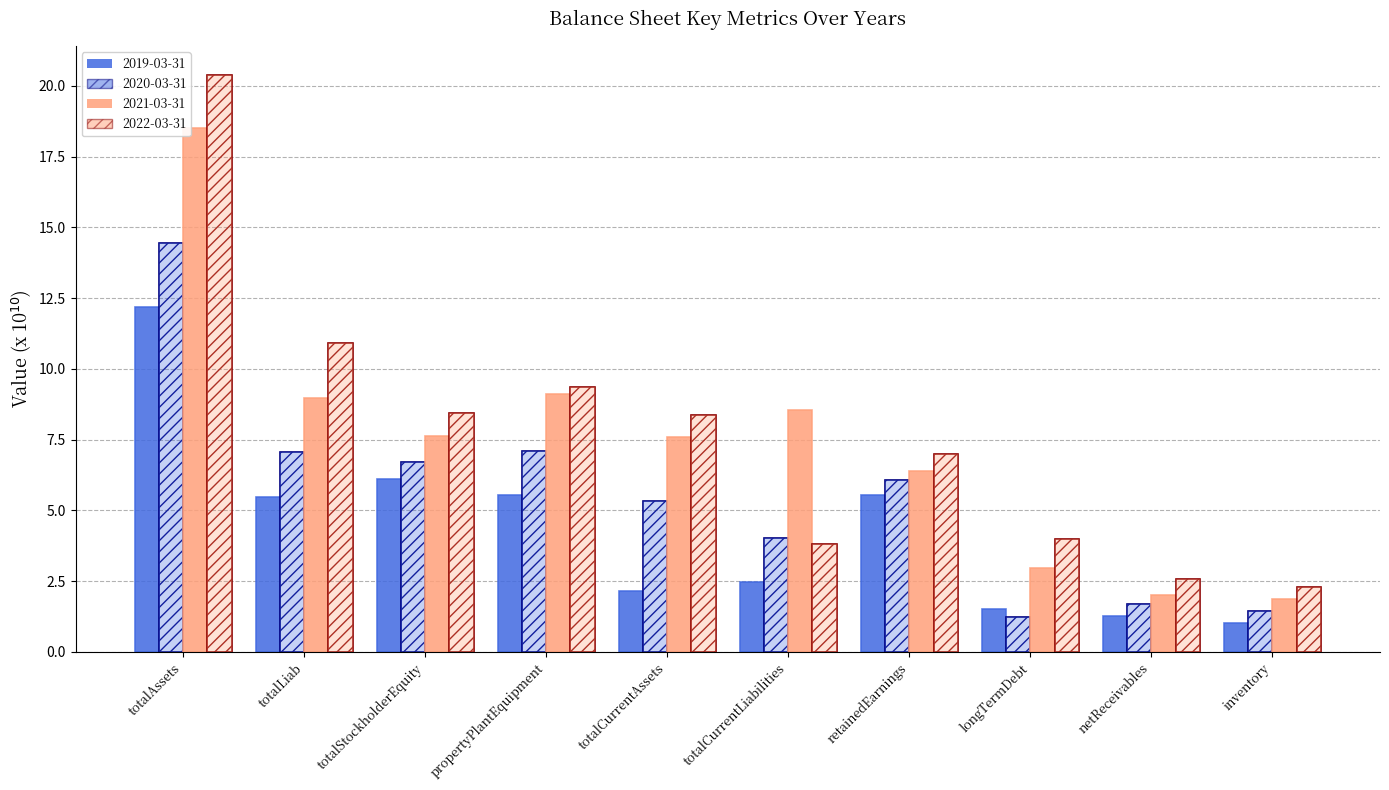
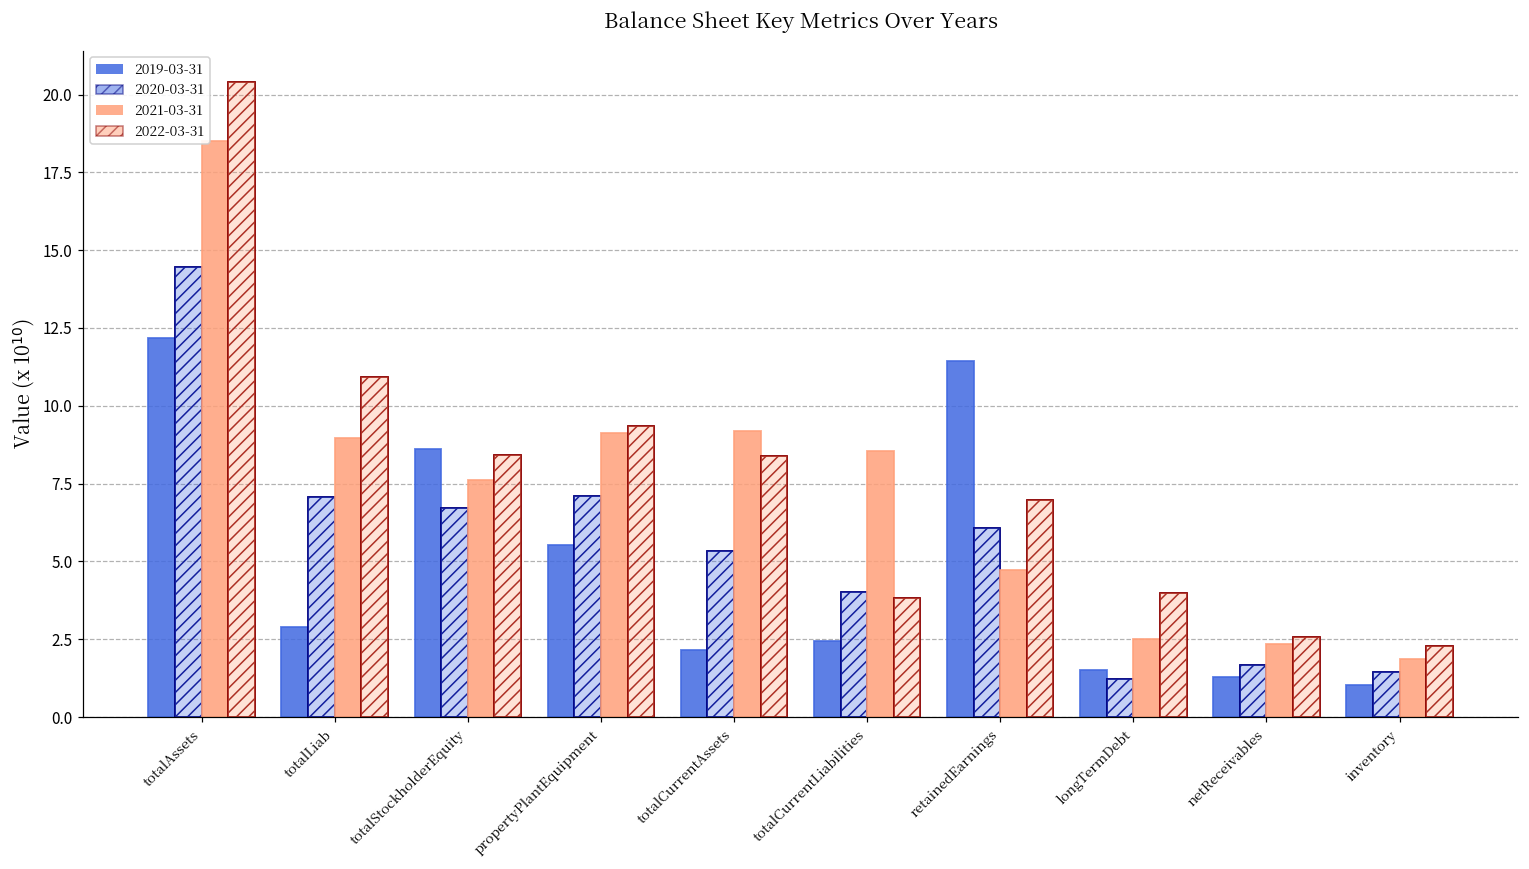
2019-03-31, totalLiab: 5.5 -> 2.9
2019-03-31, totalStockholderEquity: 6.1 -> 8.6
2021-03-31, totalCurrentAssets: 7.6 -> 9.2
2019-03-31, retainedEarnings: 5.6 -> 11.4
2021-03-31, retainedEarnings: 6.4 -> 4.7
2021-03-31, longTermDebt: 3.0 -> 2.5
2021-03-31, netReceivables: 2.0 -> 2.3
